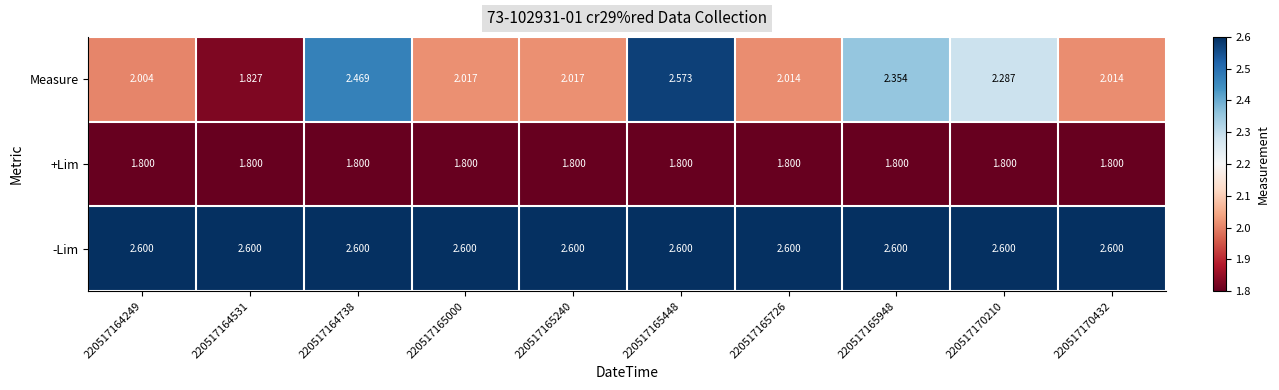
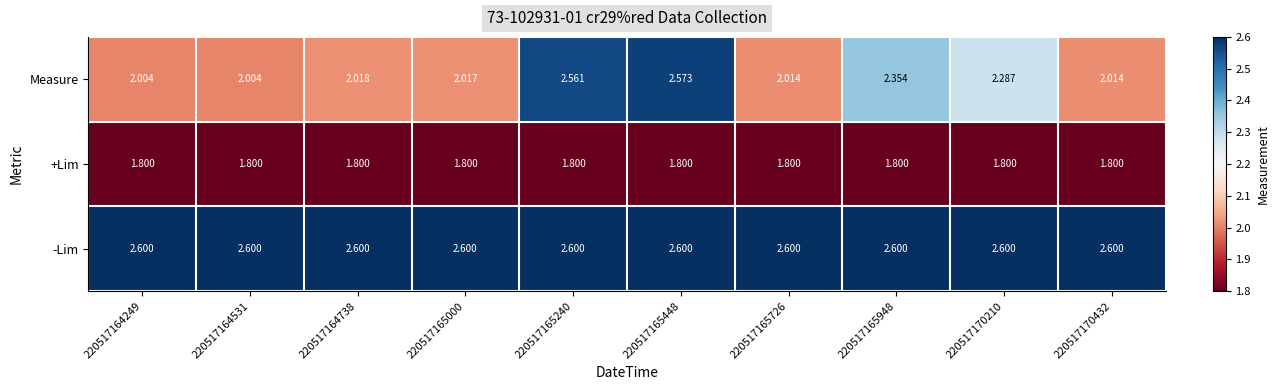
Measure, 220517164531: 1.827 -> 2.004
Measure, 220517164738: 2.469 -> 2.018
Measure, 220517165240: 2.017 -> 2.561
